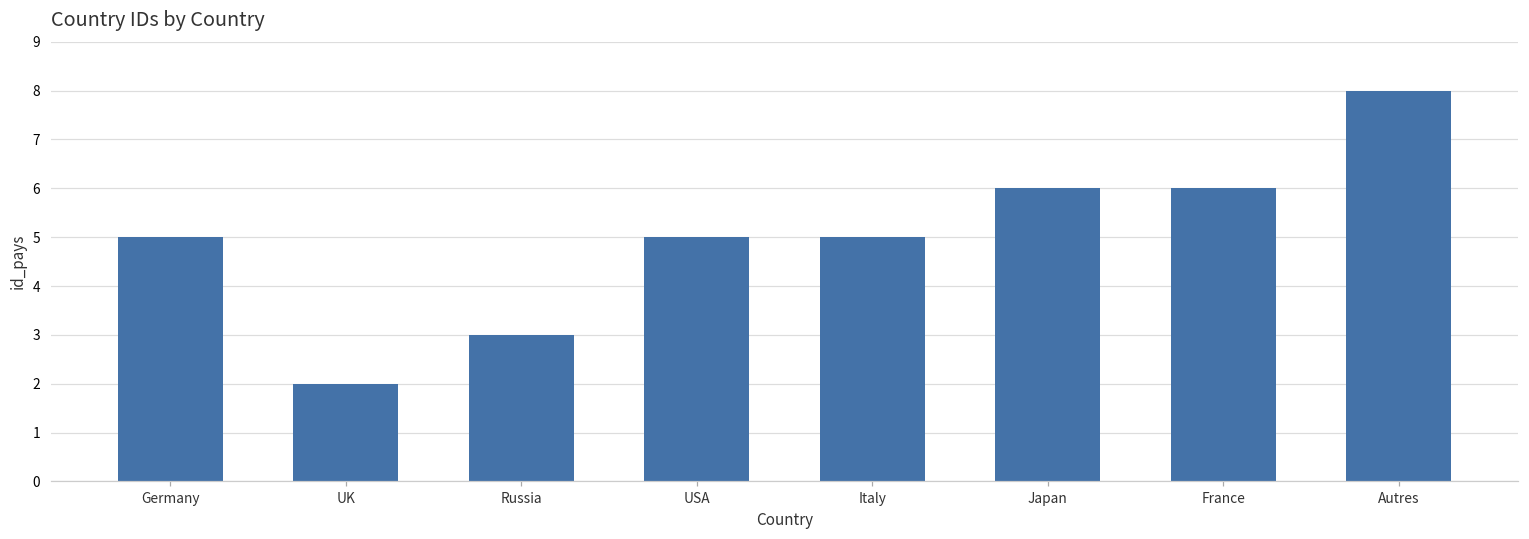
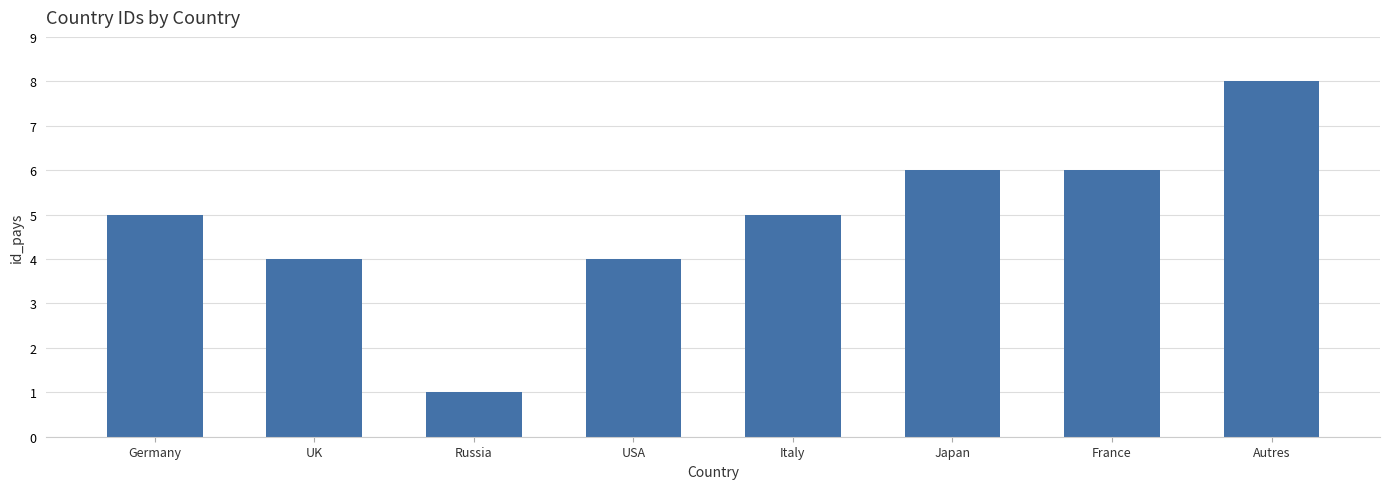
UK: 2 -> 4
Russia: 3 -> 1
USA: 5 -> 4
